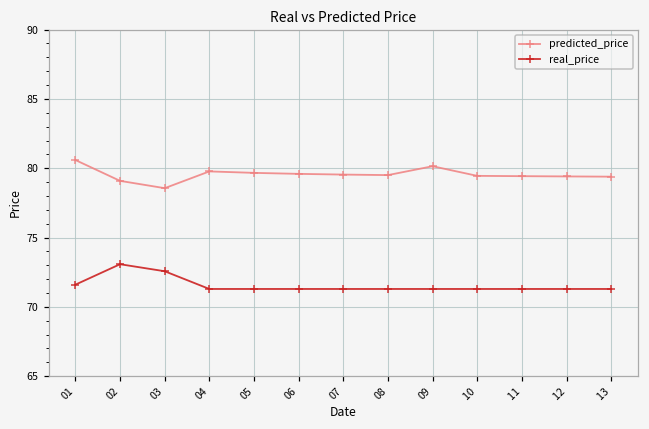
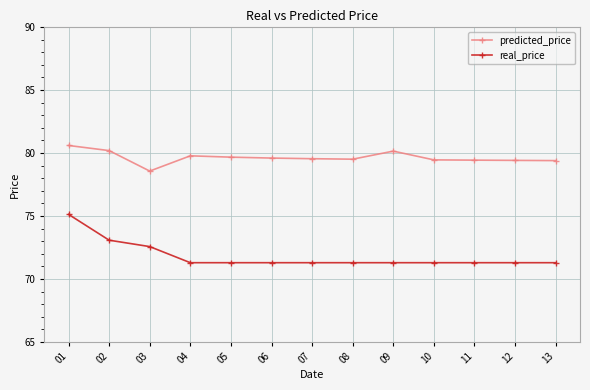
real_price, 01: 71.6 -> 75.1
predicted_price, 02: 79.1 -> 80.2
